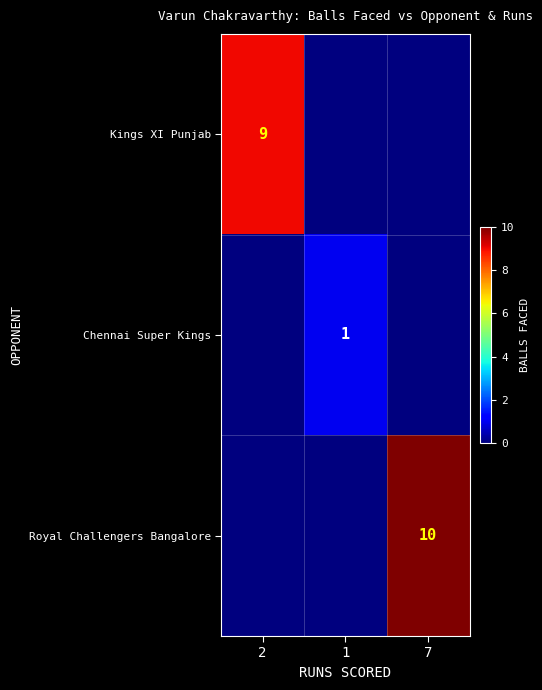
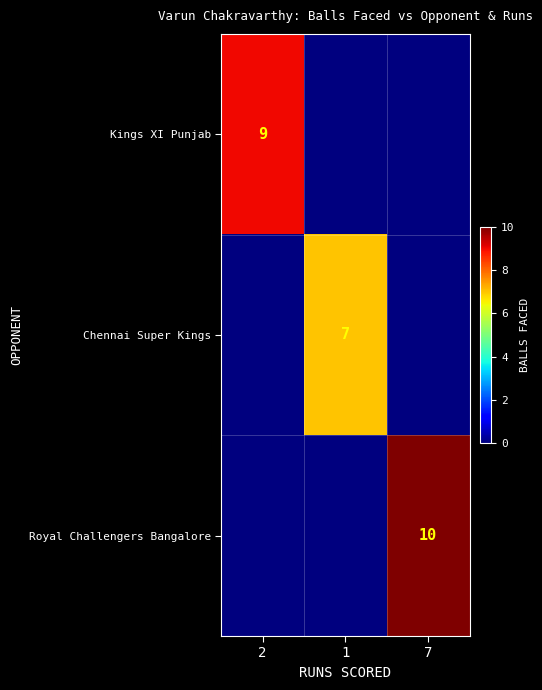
Chennai Super Kings, 1: 1 -> 7
